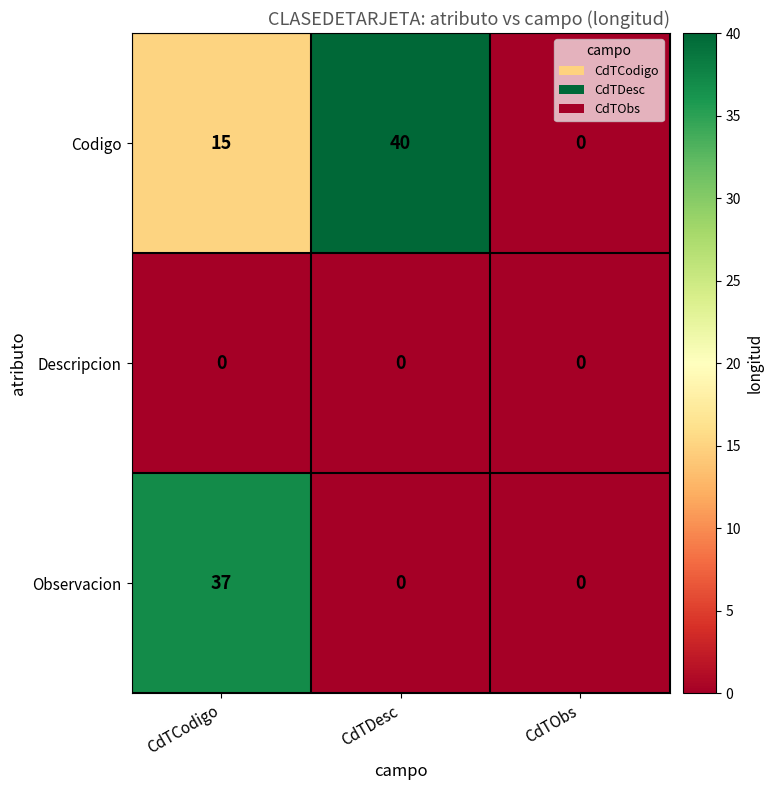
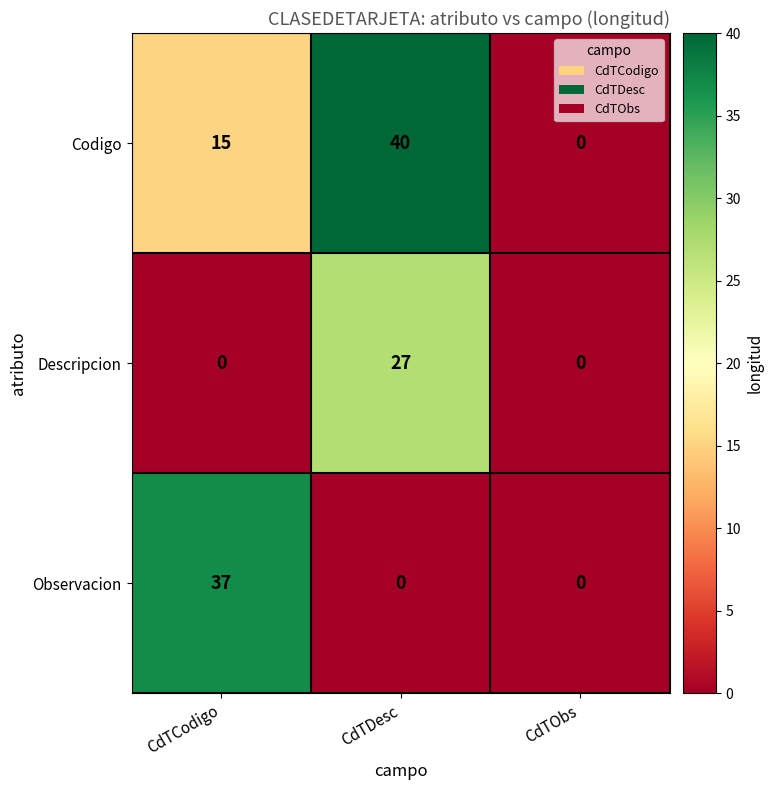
Descripcion, CdTDesc: 0 -> 27
